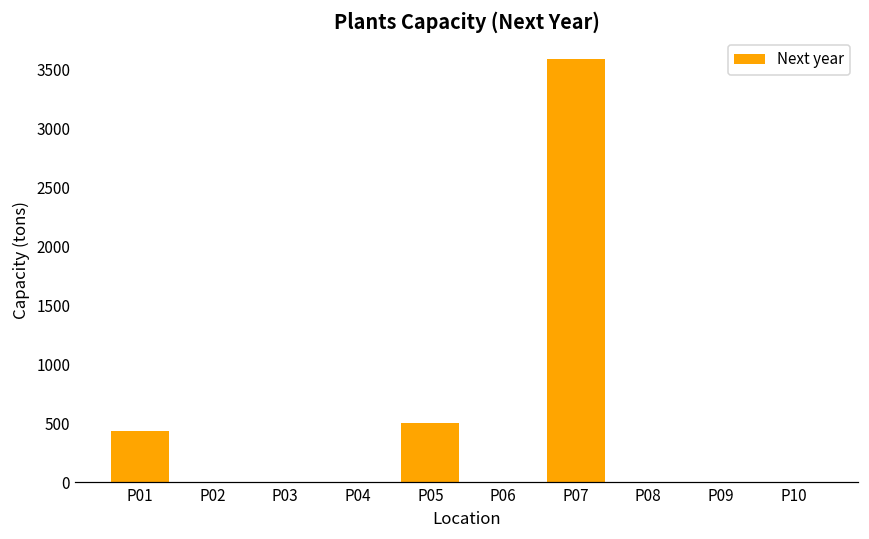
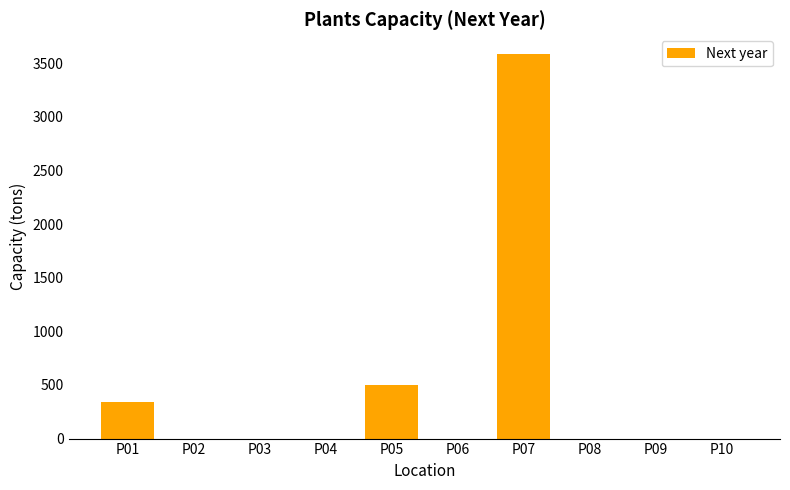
P01: 430 -> 350
